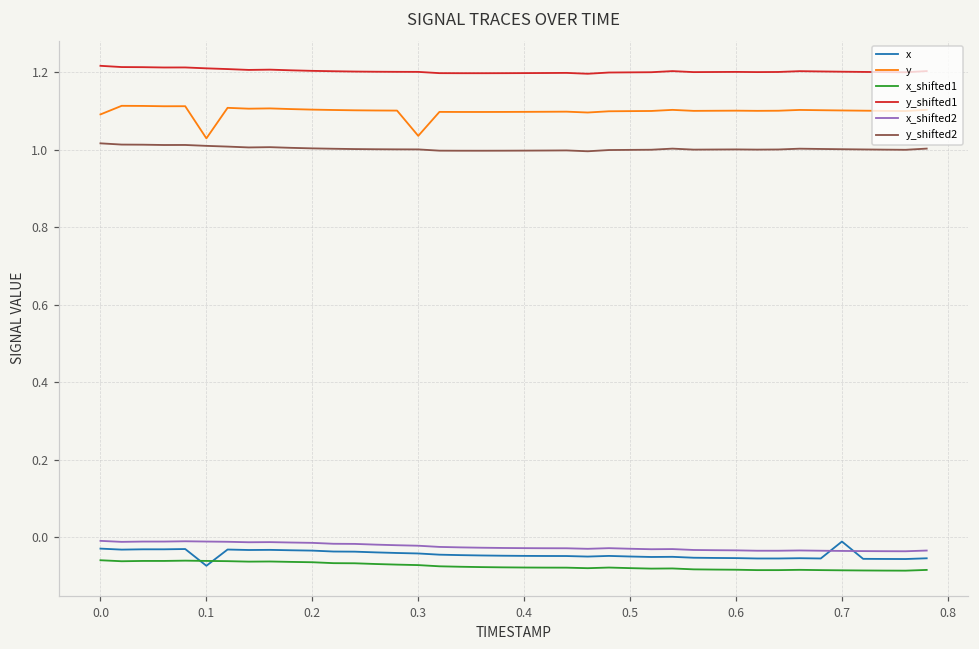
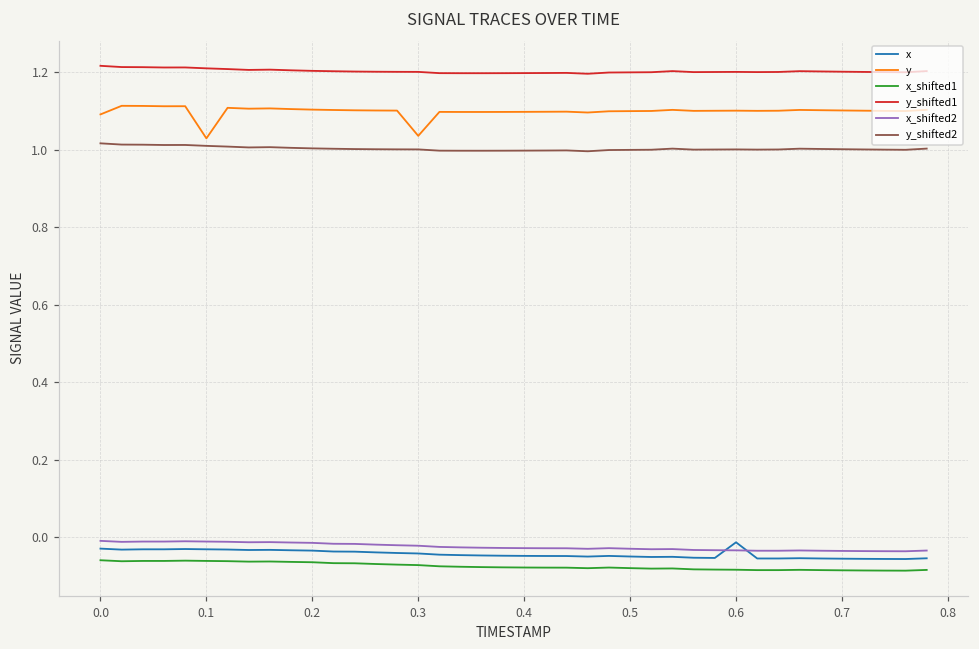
x, 0.1: -0.07 -> -0.03
x, 0.6: -0.05 -> -0.01
x, 0.7: -0.01 -> -0.06
